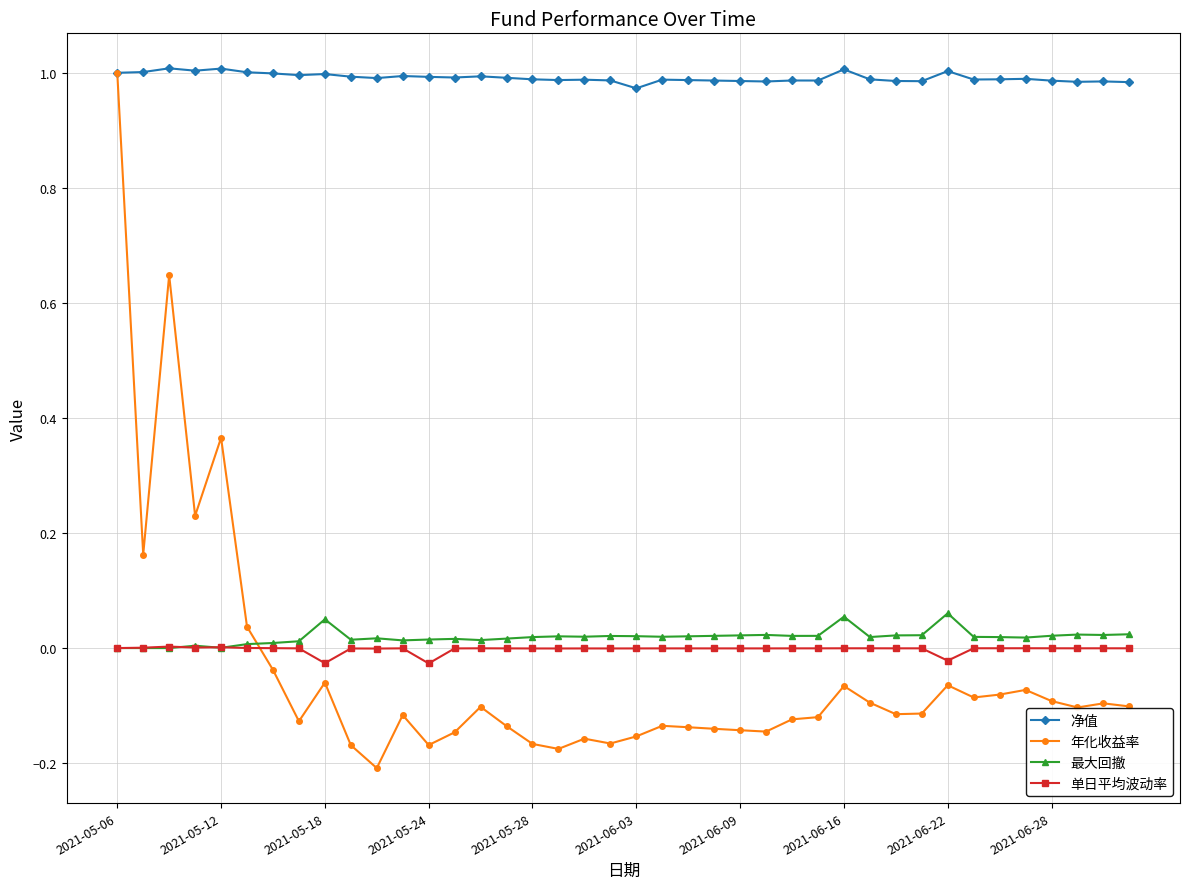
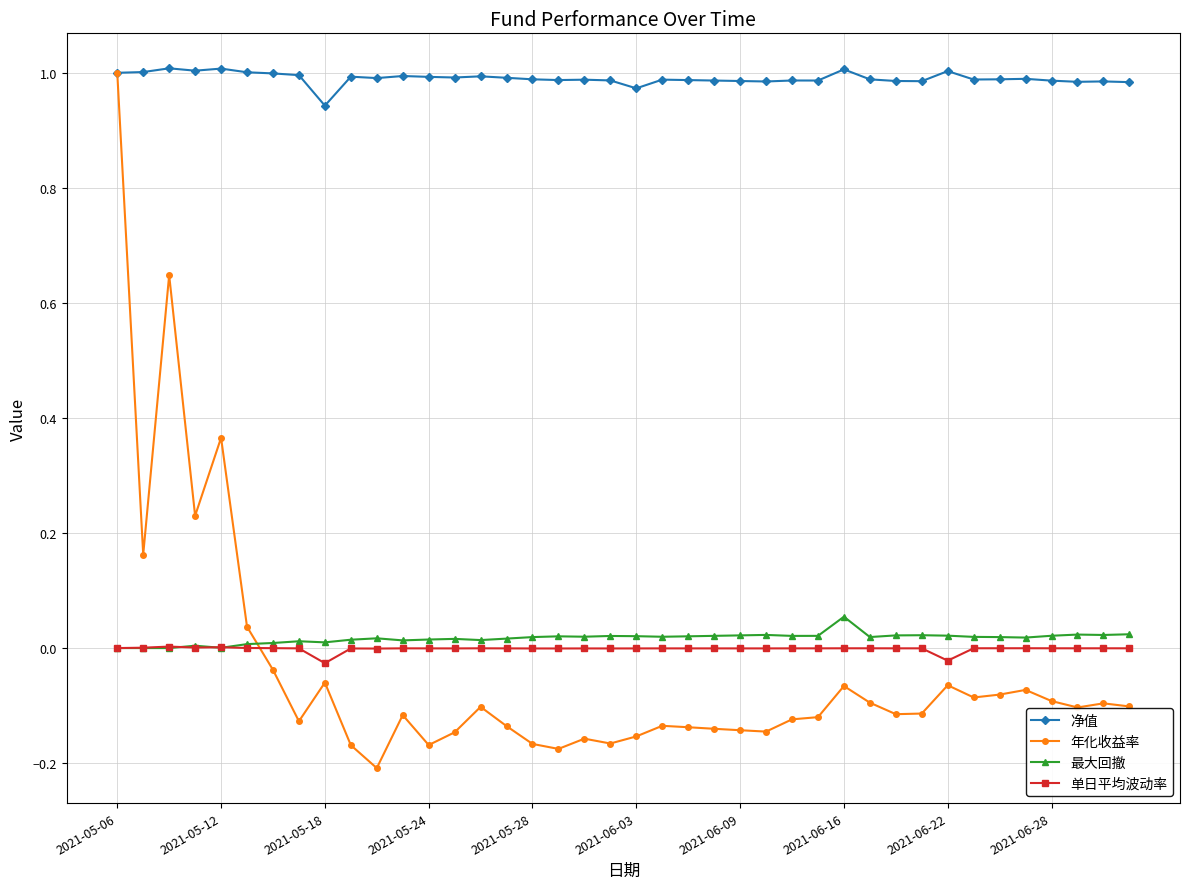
净值, 2021-05-18: 1.00 -> 0.94
最大回撤, 2021-05-18: 0.05 -> 0.01
单日平均波动率, 2021-05-24: -0.03 -> 0.00
最大回撤, 2021-06-22: 0.06 -> 0.02
